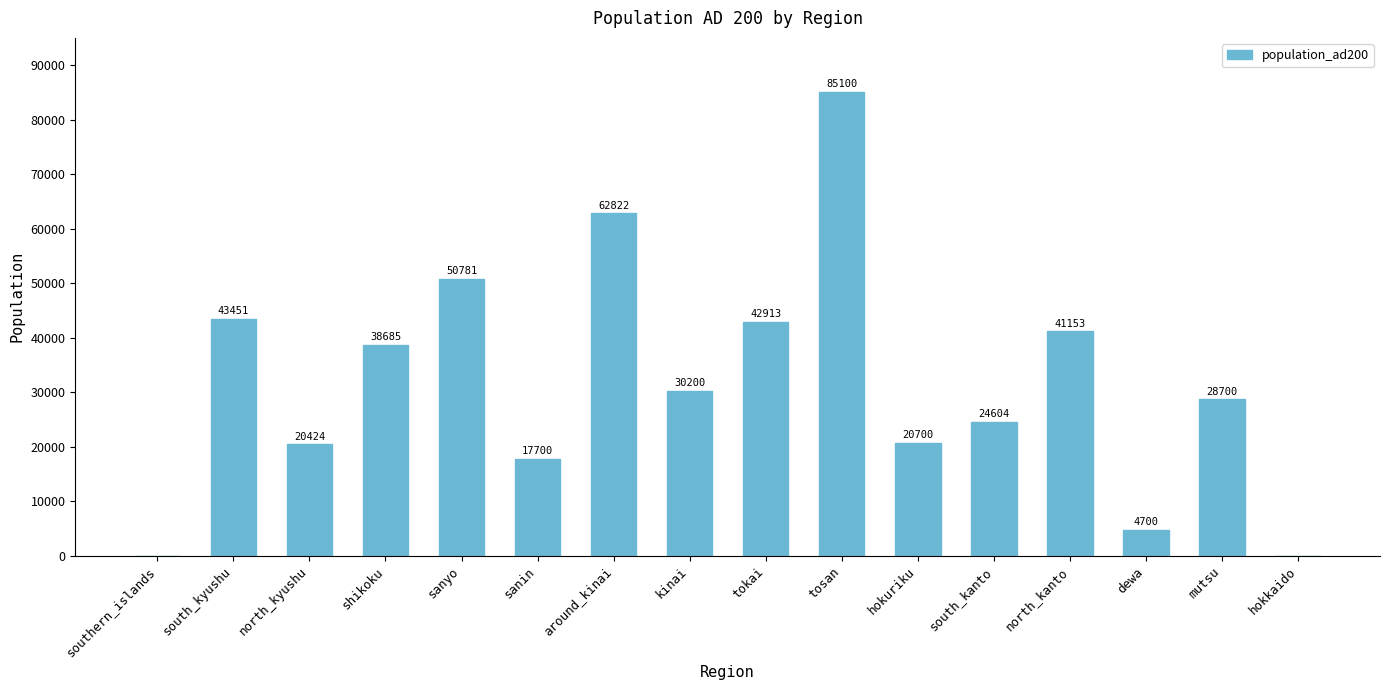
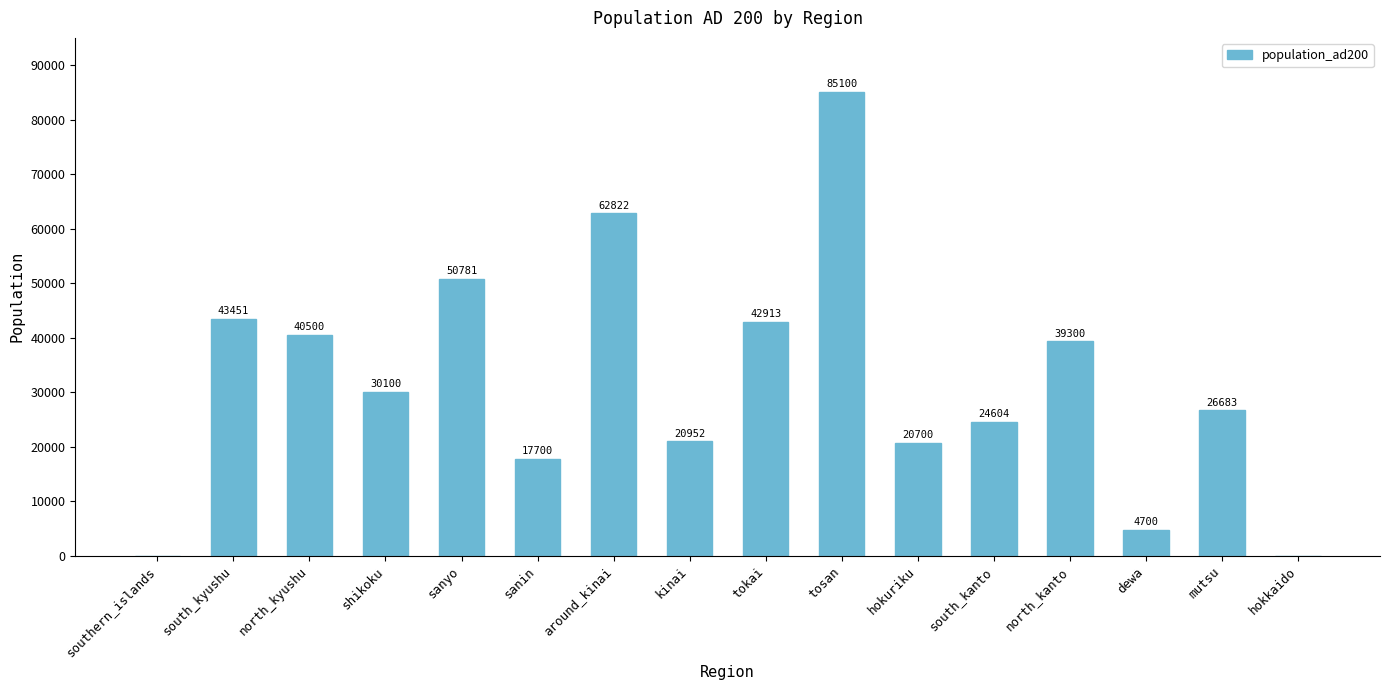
north_kyushu: 20424 -> 40500
shikoku: 38685 -> 30100
kinai: 30200 -> 20952
north_kanto: 41153 -> 39300
mutsu: 28700 -> 26683
